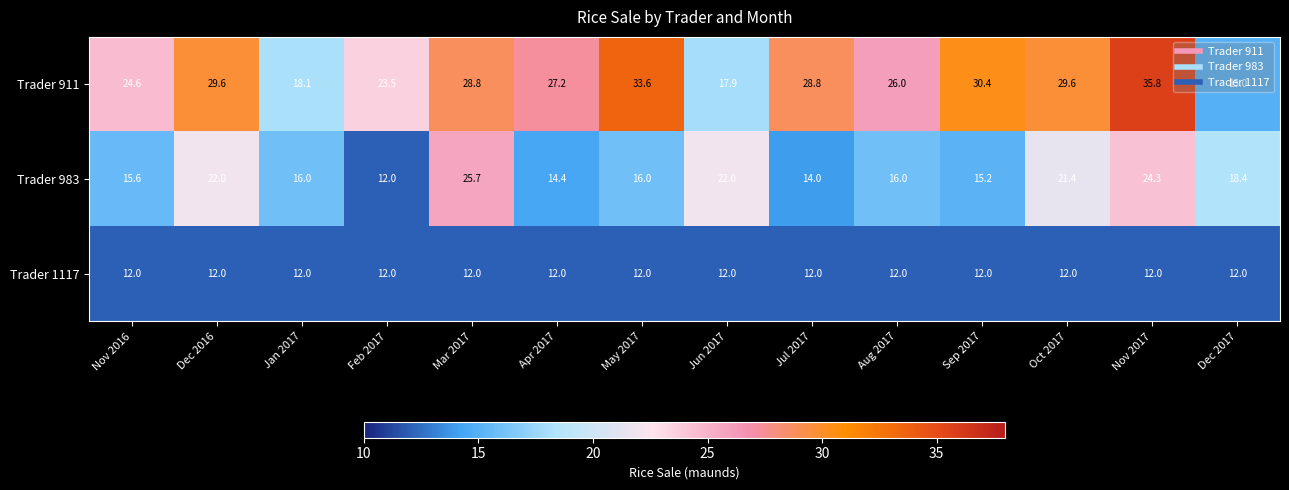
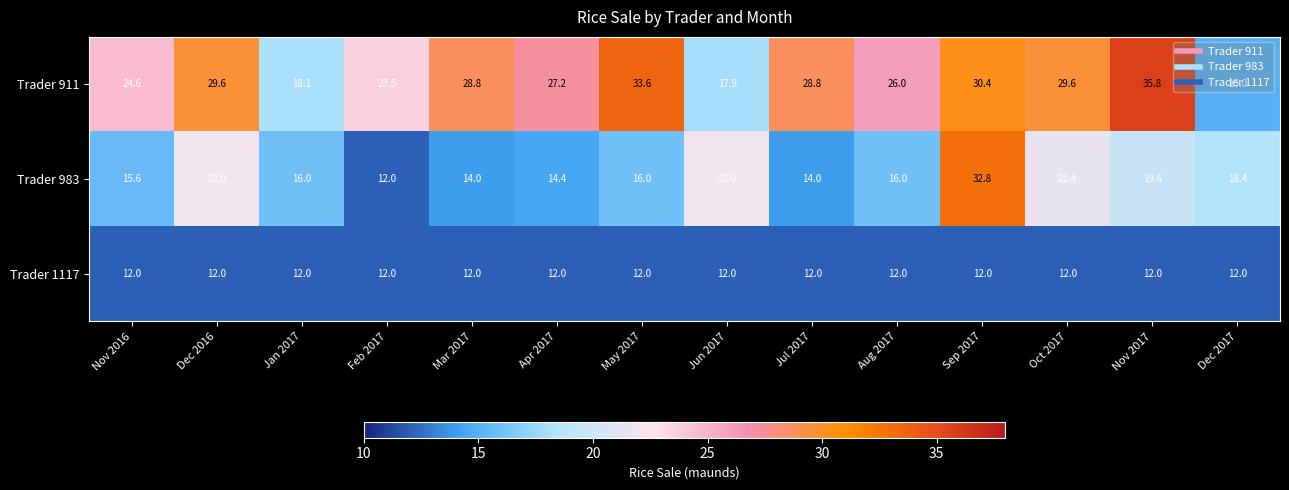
Trader 983, Mar 2017: 25.7 -> 14.0
Trader 983, Sep 2017: 15.2 -> 32.8
Trader 983, Nov 2017: 24.3 -> 19.6
